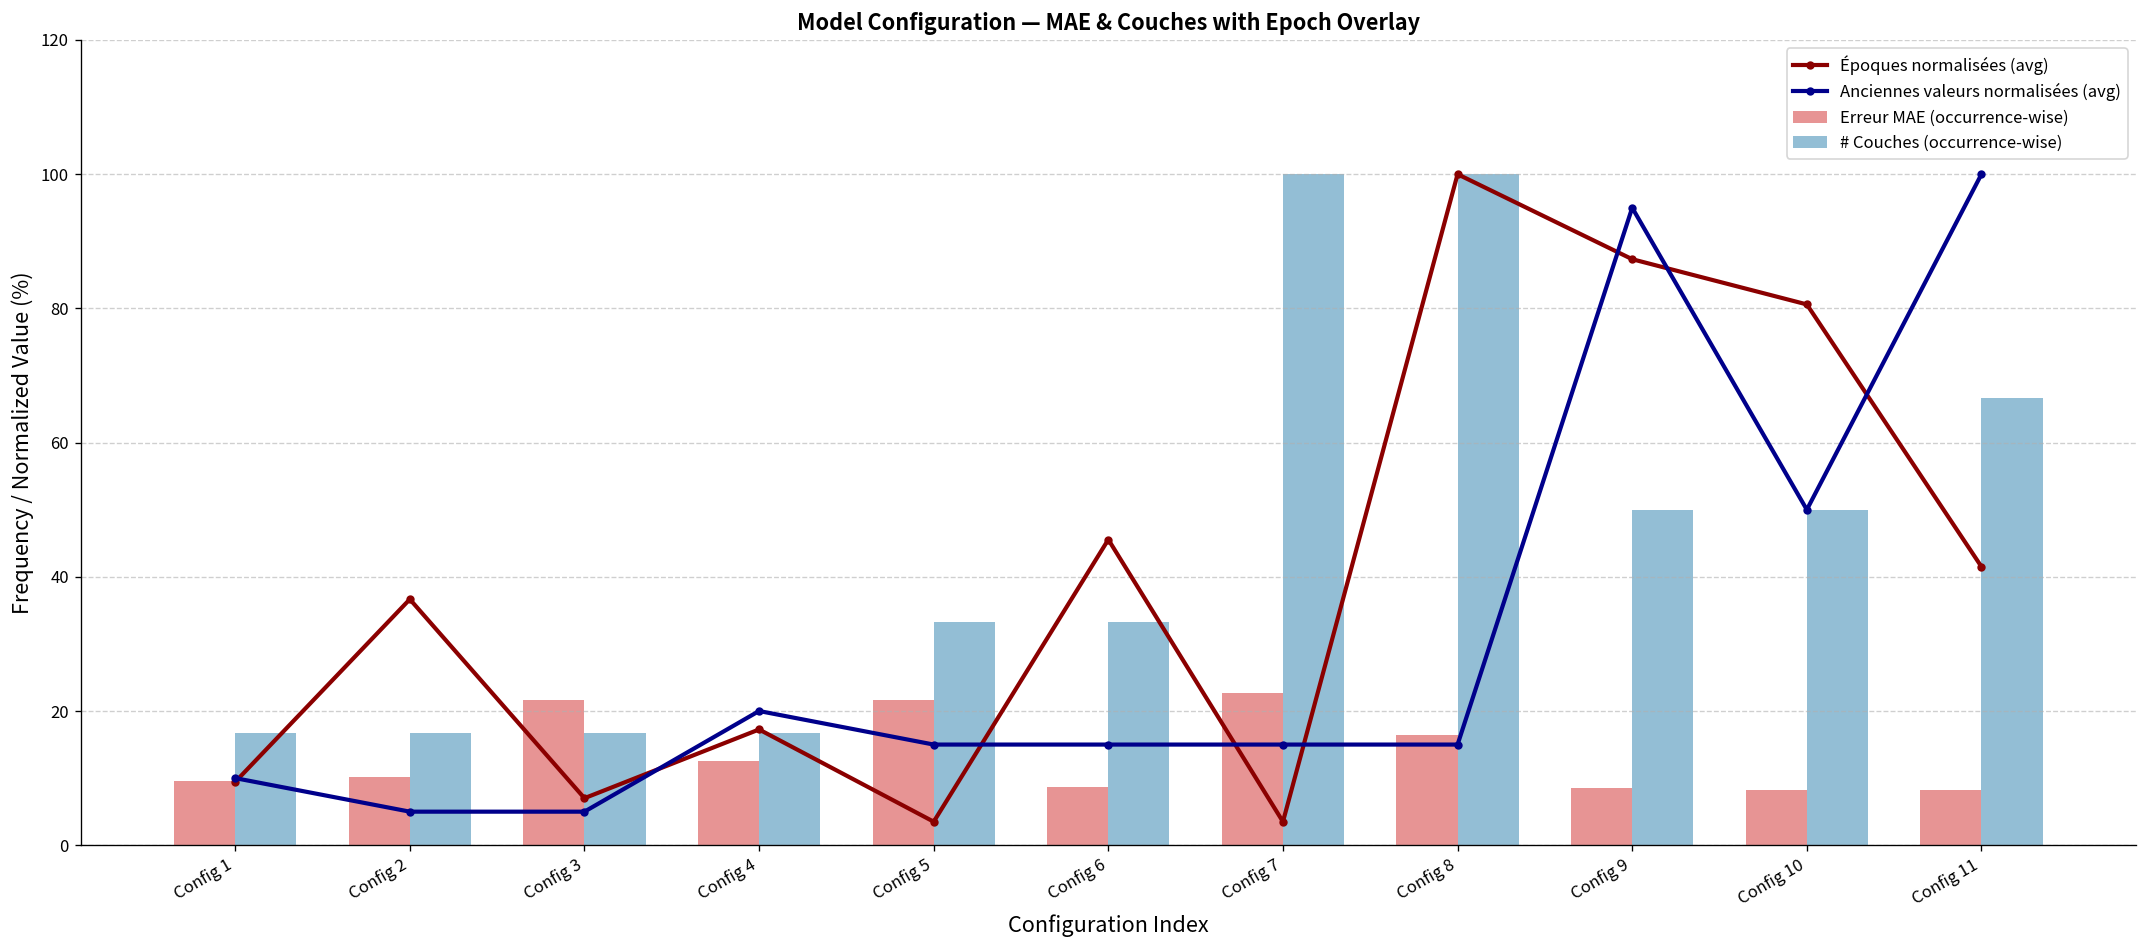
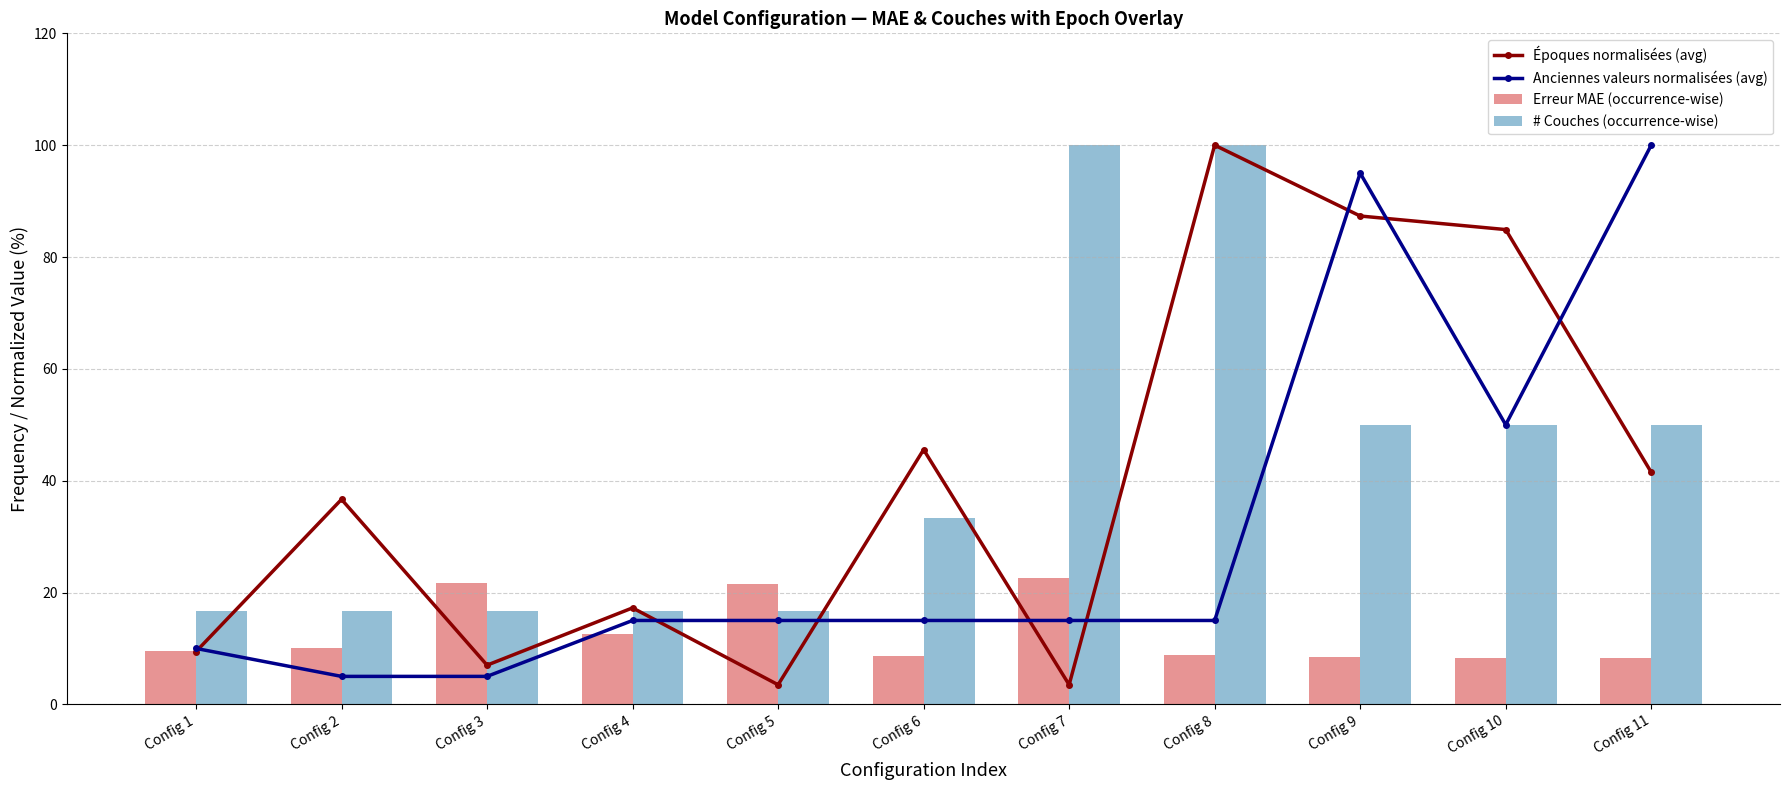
Anciennes valeurs normalisées (avg), Config 4: 20 -> 15
# Couches (occurrence-wise), Config 5: 33 -> 17
Erreur MAE (occurrence-wise), Config 8: 16 -> 9
Époques normalisées (avg), Config 10: 81 -> 85
# Couches (occurrence-wise), Config 11: 67 -> 50
